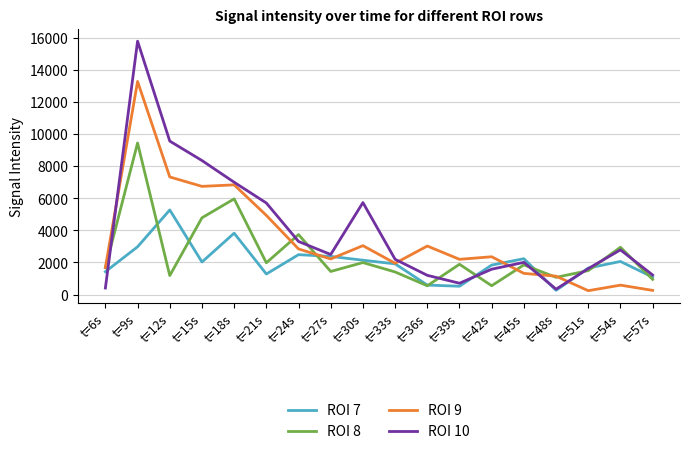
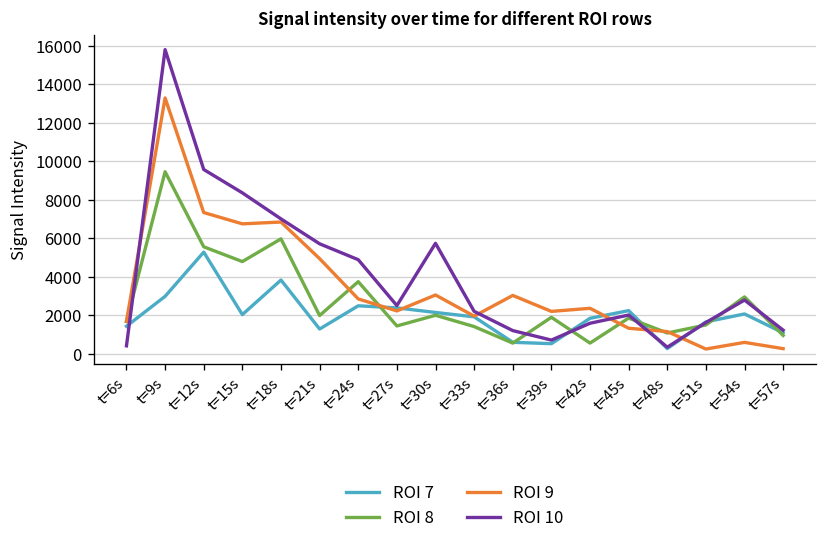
ROI 8, t=12s: 1200 -> 5600
ROI 10, t=24s: 3300 -> 4900
